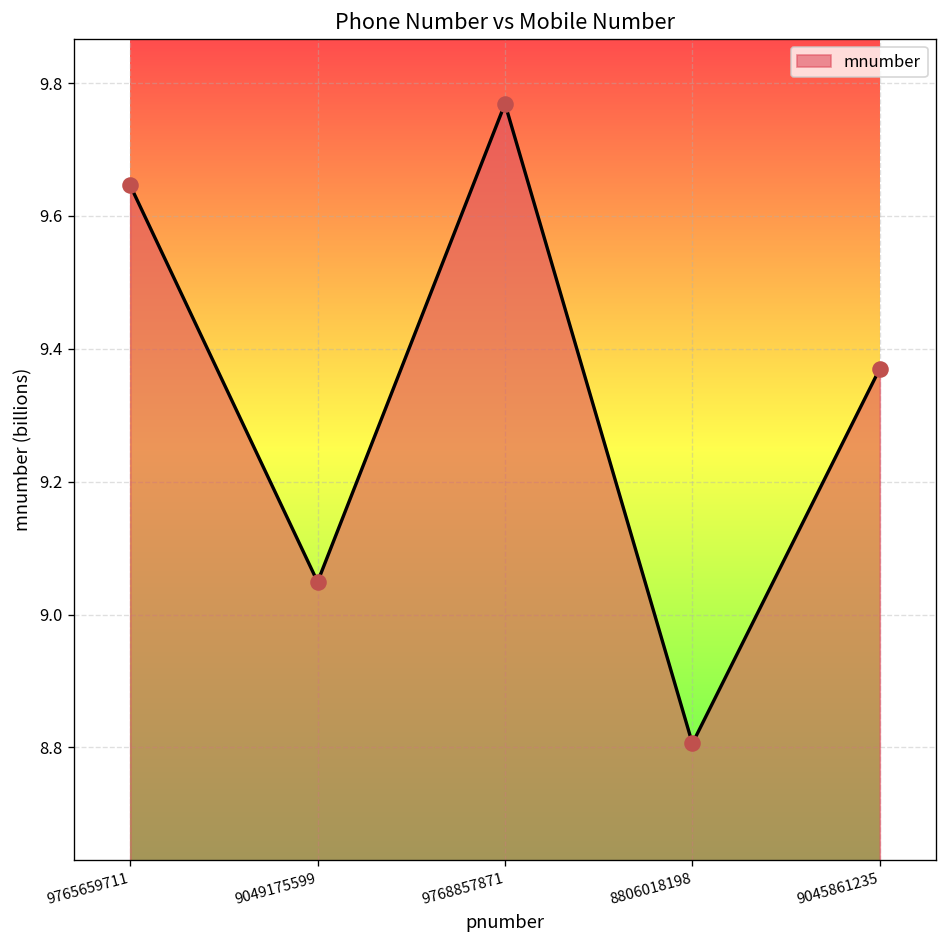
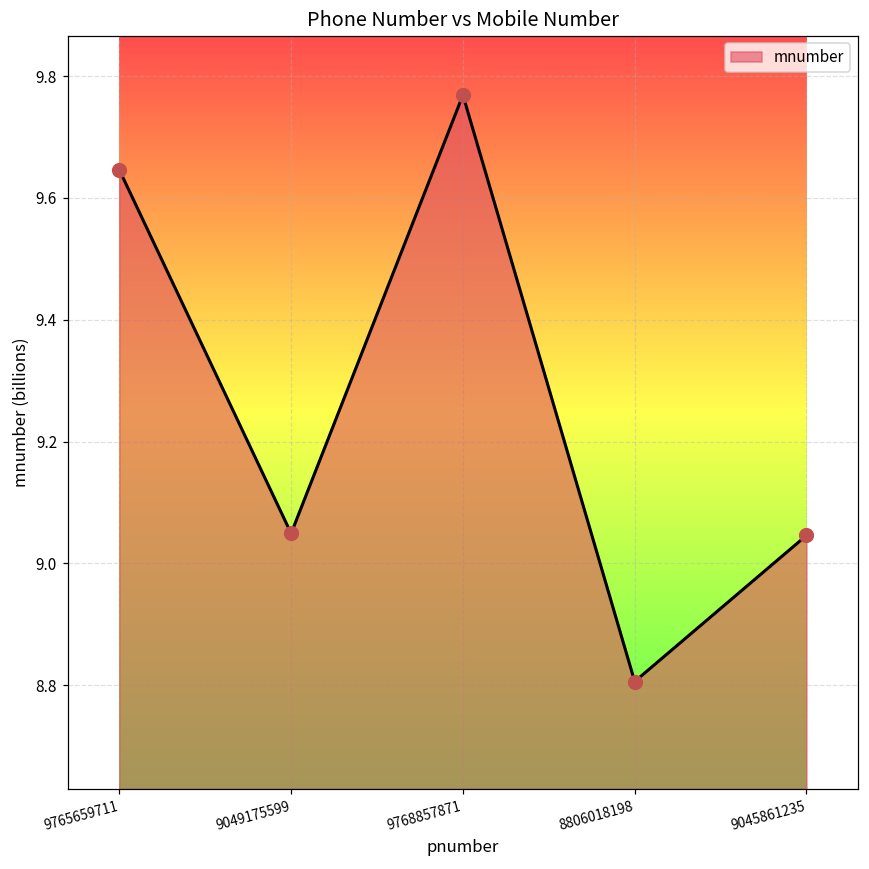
9045861235: 9.37 -> 9.05
